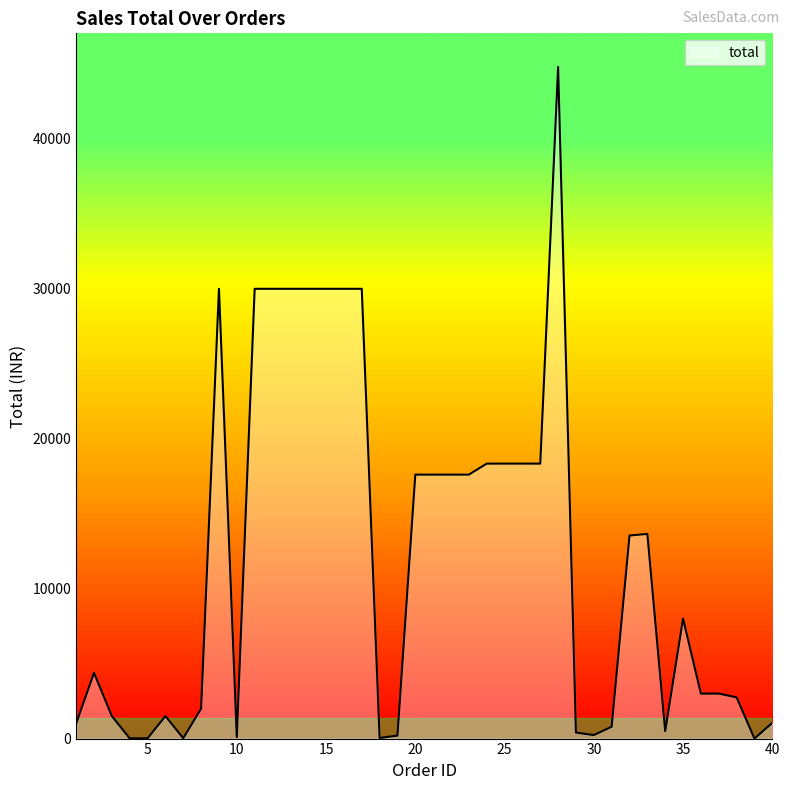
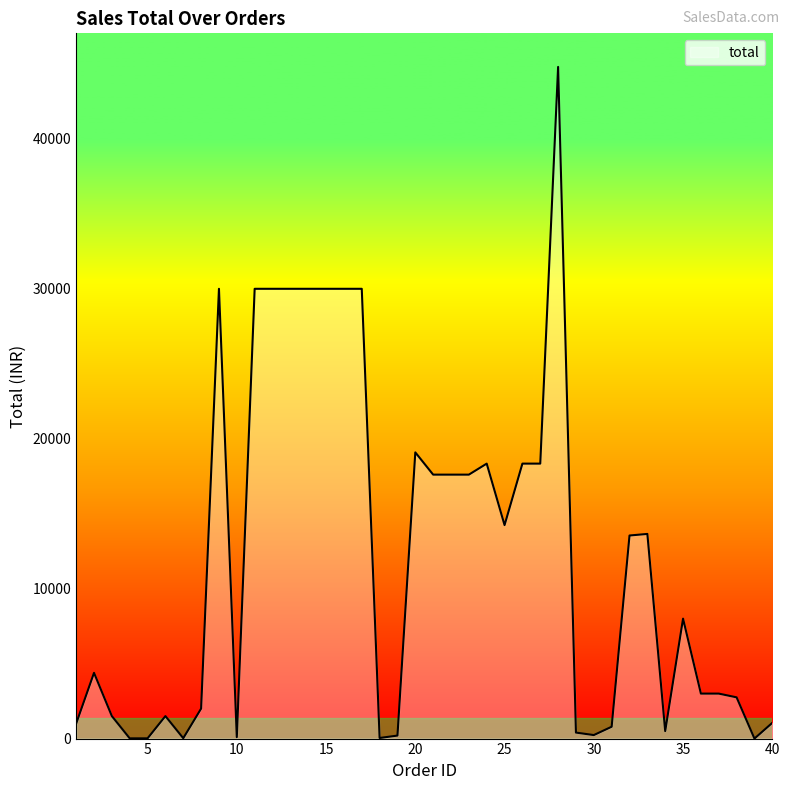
20: 17600 -> 19100
25: 18300 -> 14200
